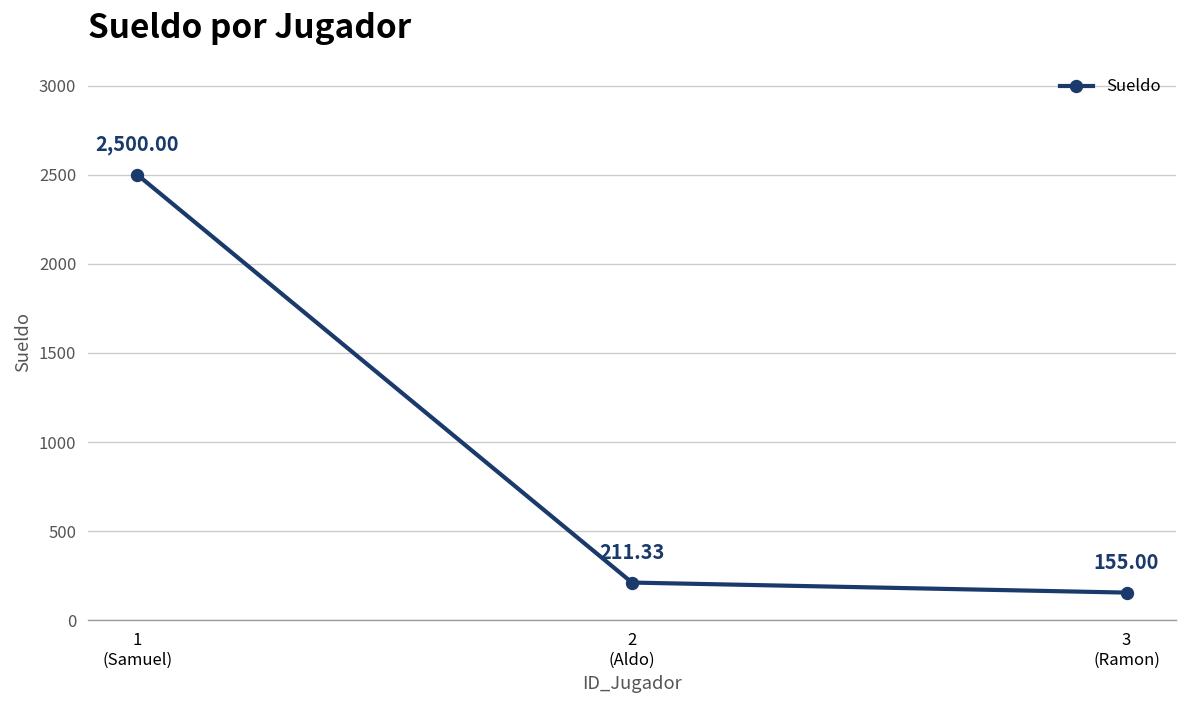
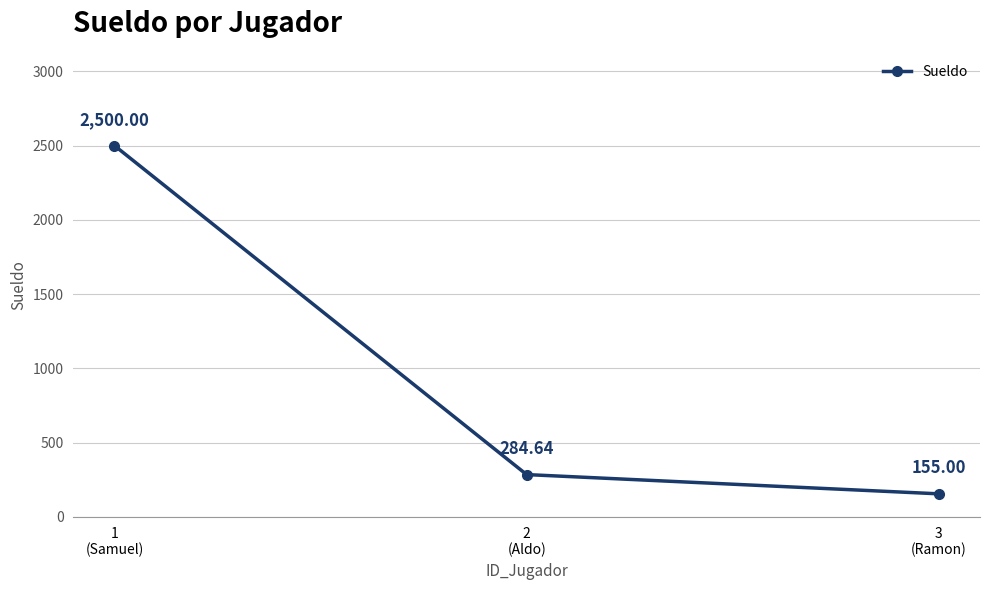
2 (Aldo): 211.33 -> 284.64
